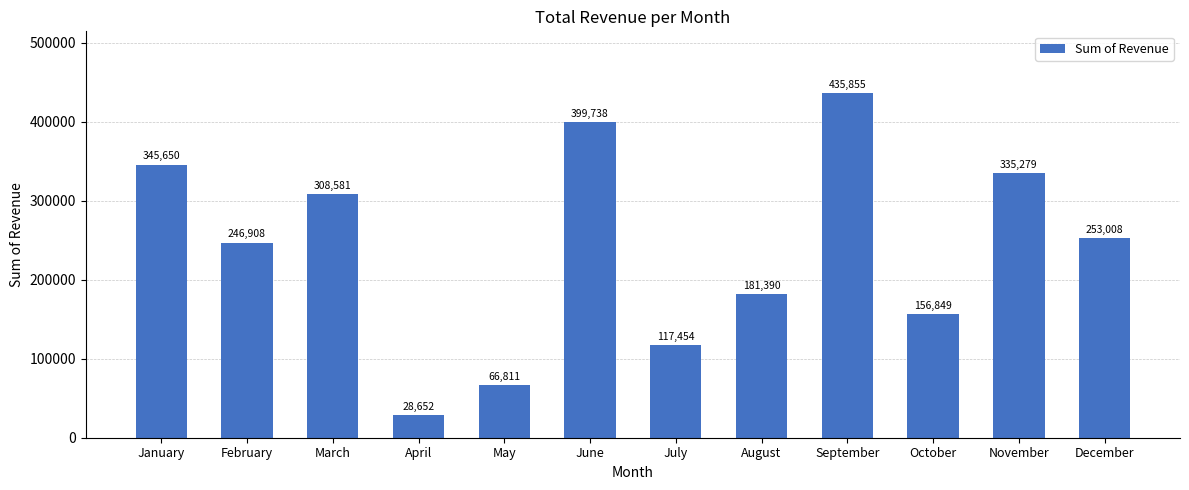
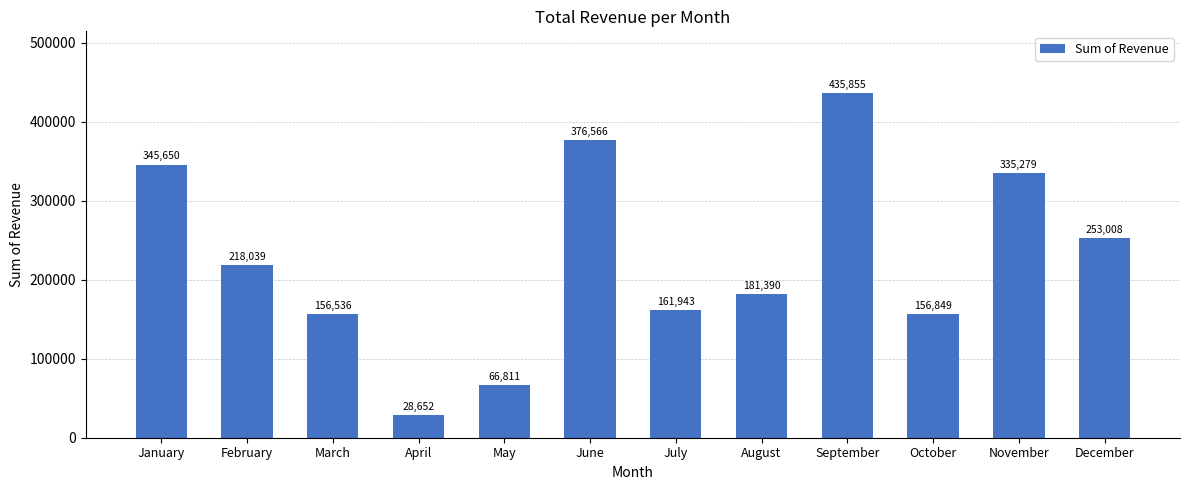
February: 246,908 -> 218,039
March: 308,581 -> 156,536
June: 399,738 -> 376,566
July: 117,454 -> 161,943
